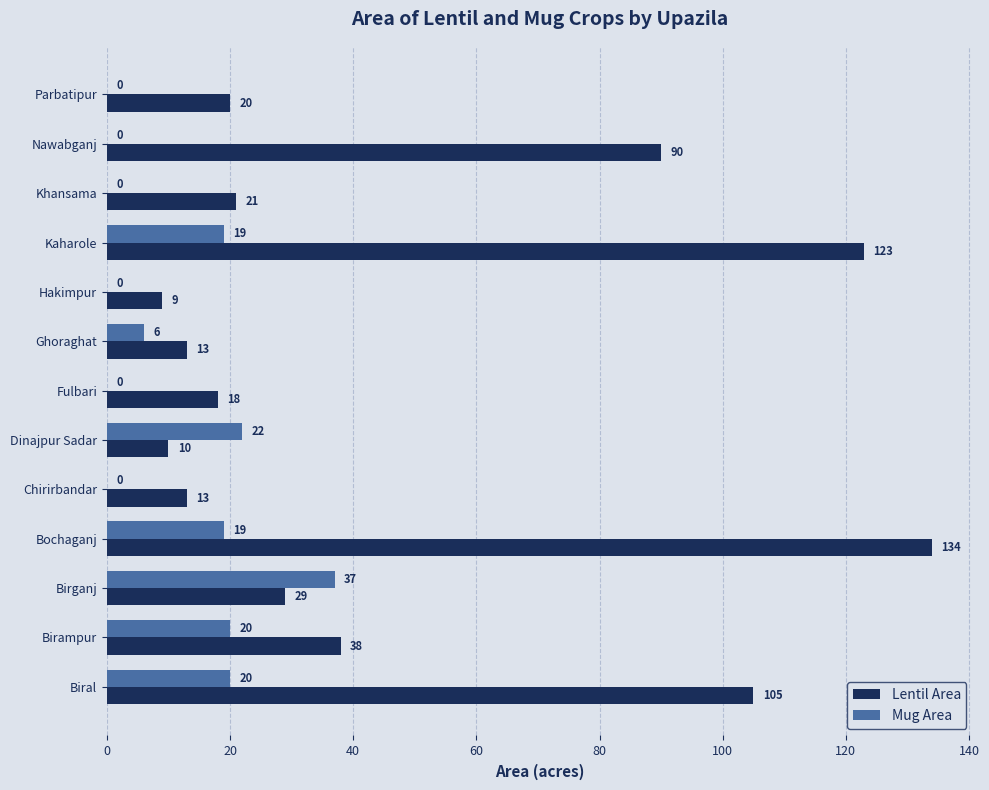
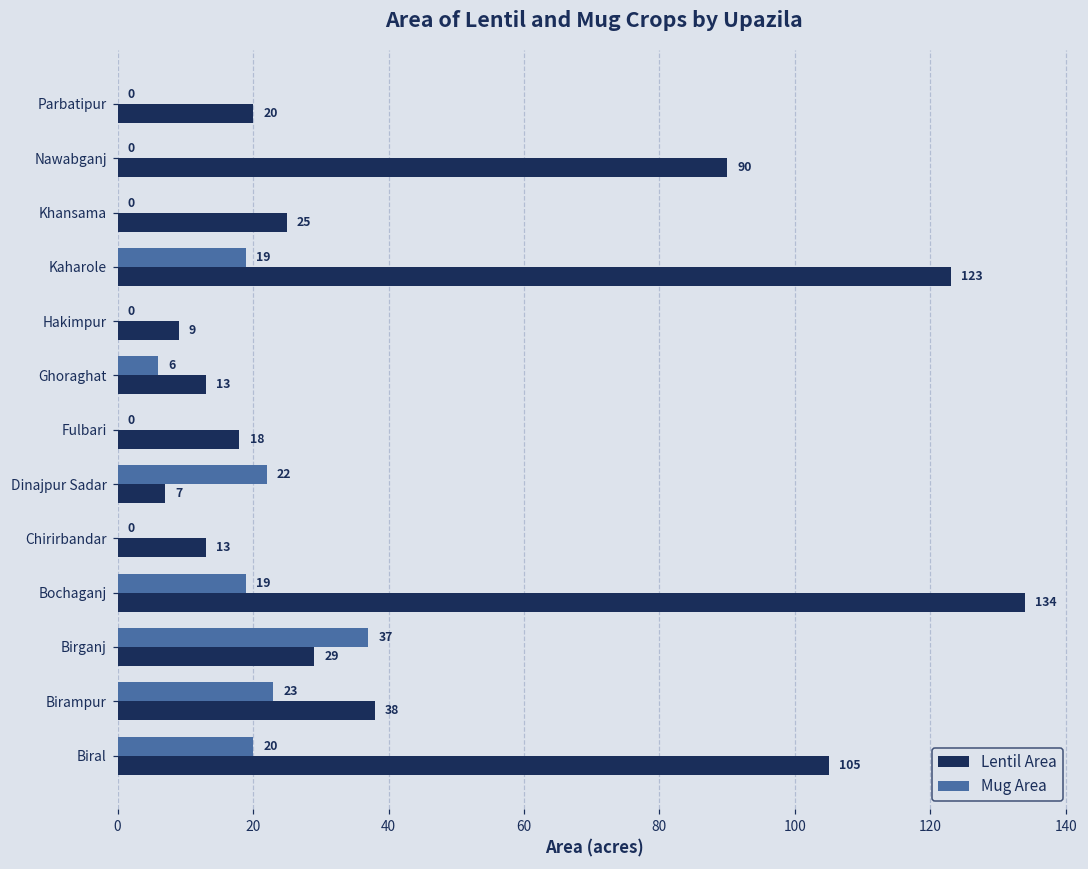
Lentil Area, Khansama: 21 -> 25
Lentil Area, Dinajpur Sadar: 10 -> 7
Mug Area, Birampur: 20 -> 23
